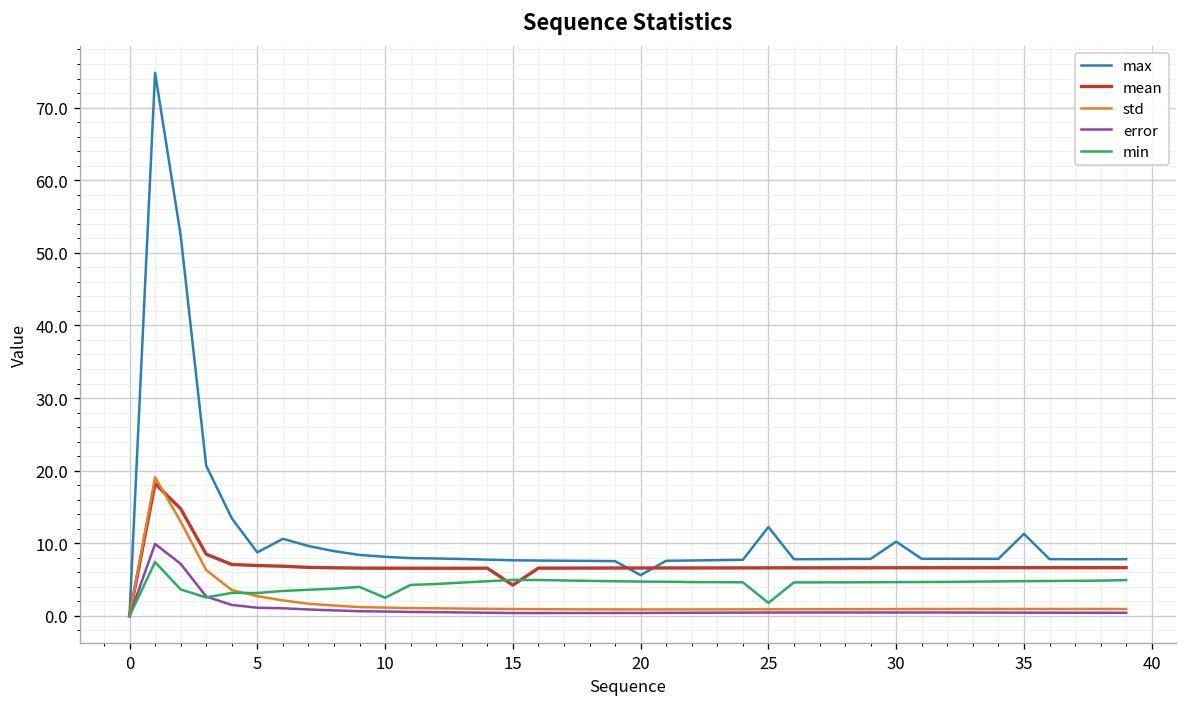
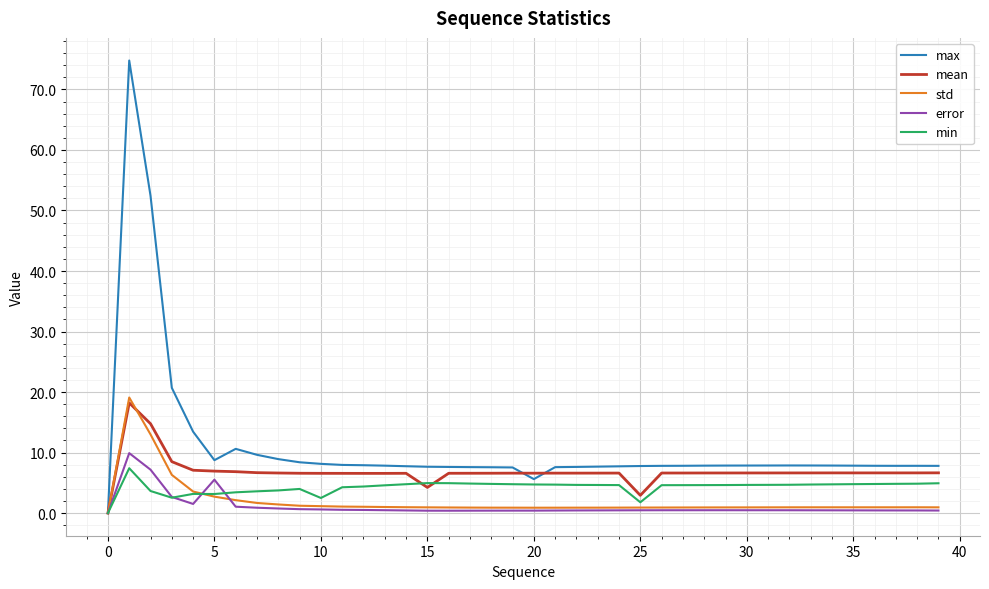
error, 5: 1 -> 6
max, 25: 12 -> 8
mean, 25: 7 -> 3
max, 30: 10 -> 8
max, 35: 11 -> 8
